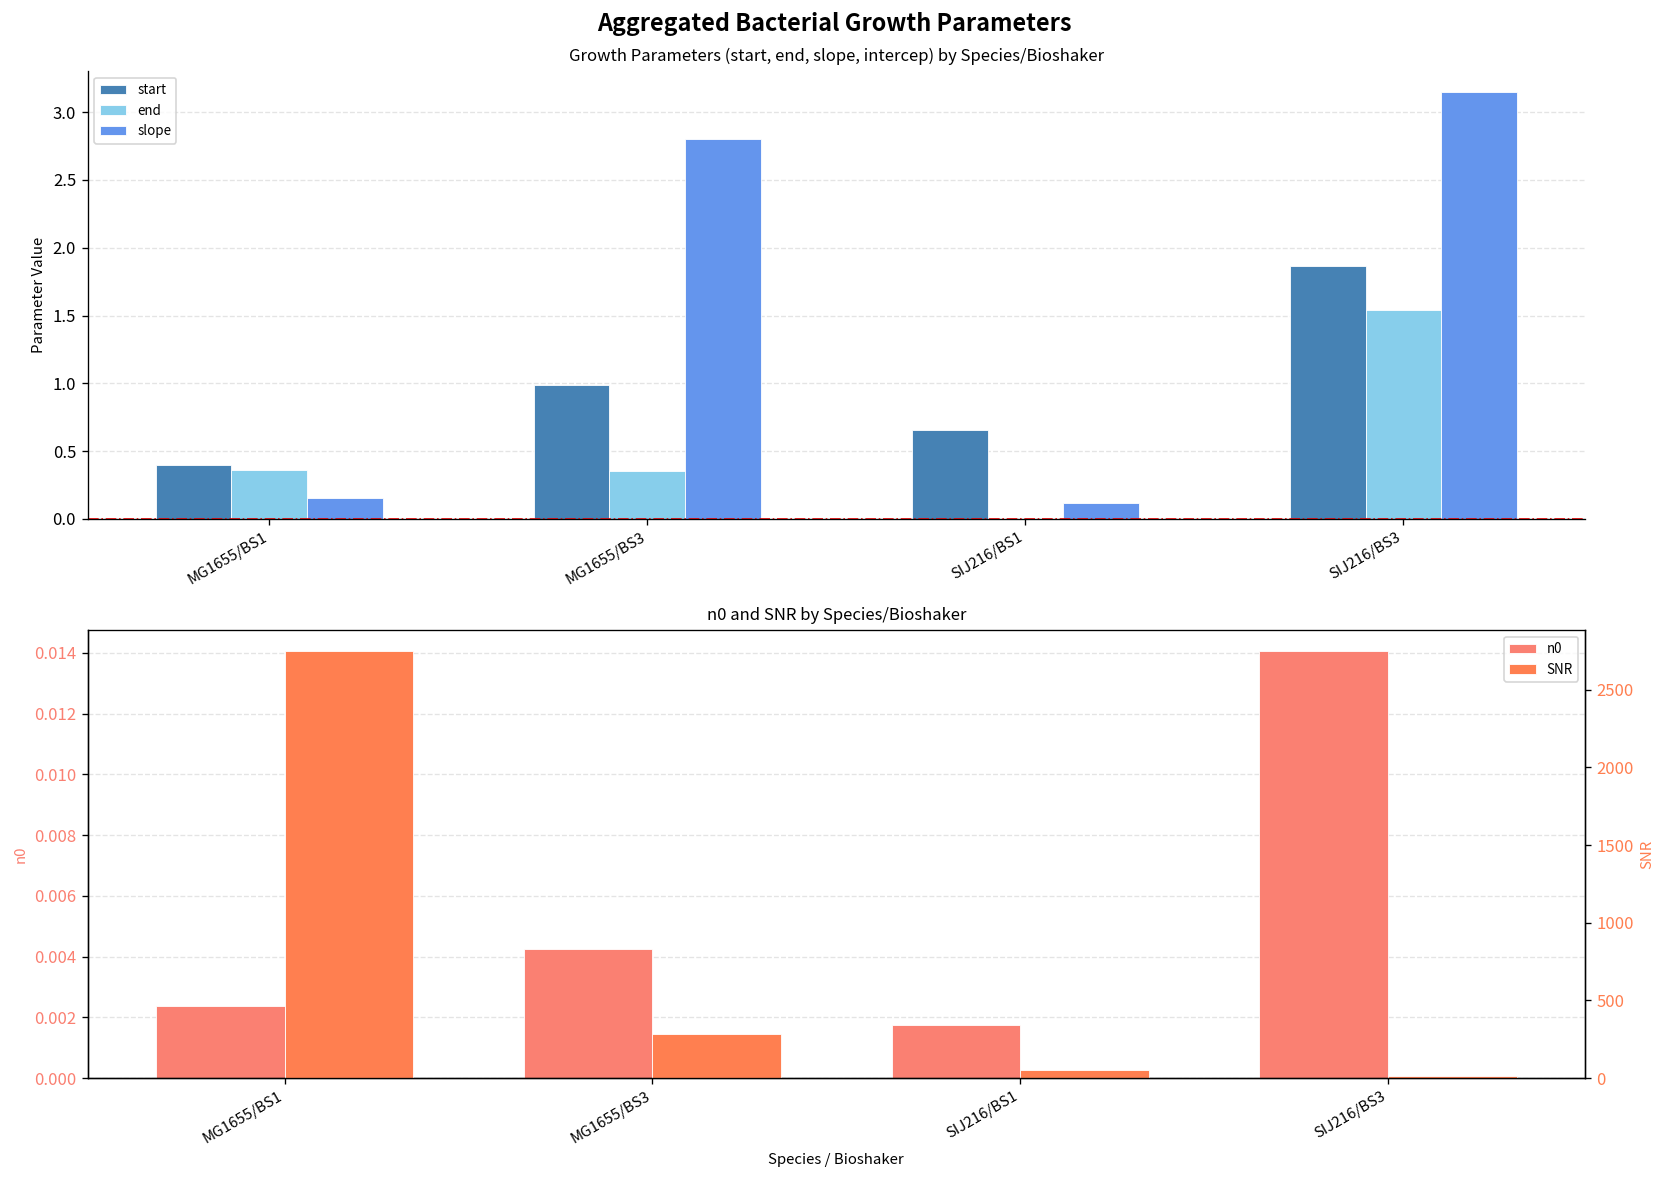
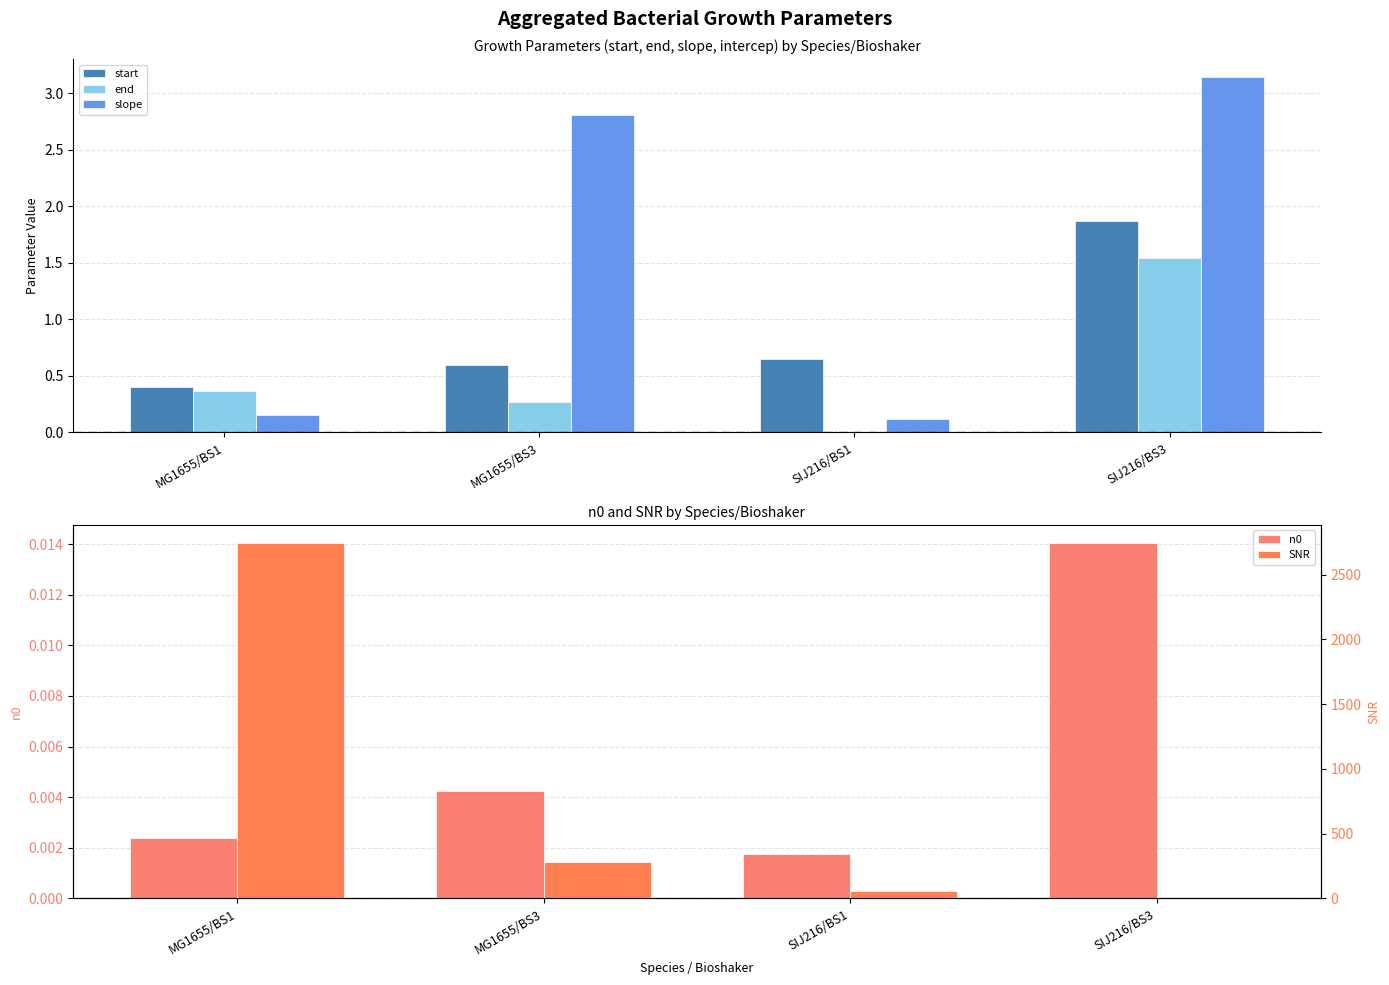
Growth Parameters (start, end, slope, intercep) by Species/Bioshaker, start, MG1655/BS3: 0.99 -> 0.59
Growth Parameters (start, end, slope, intercep) by Species/Bioshaker, end, MG1655/BS3: 0.35 -> 0.27
